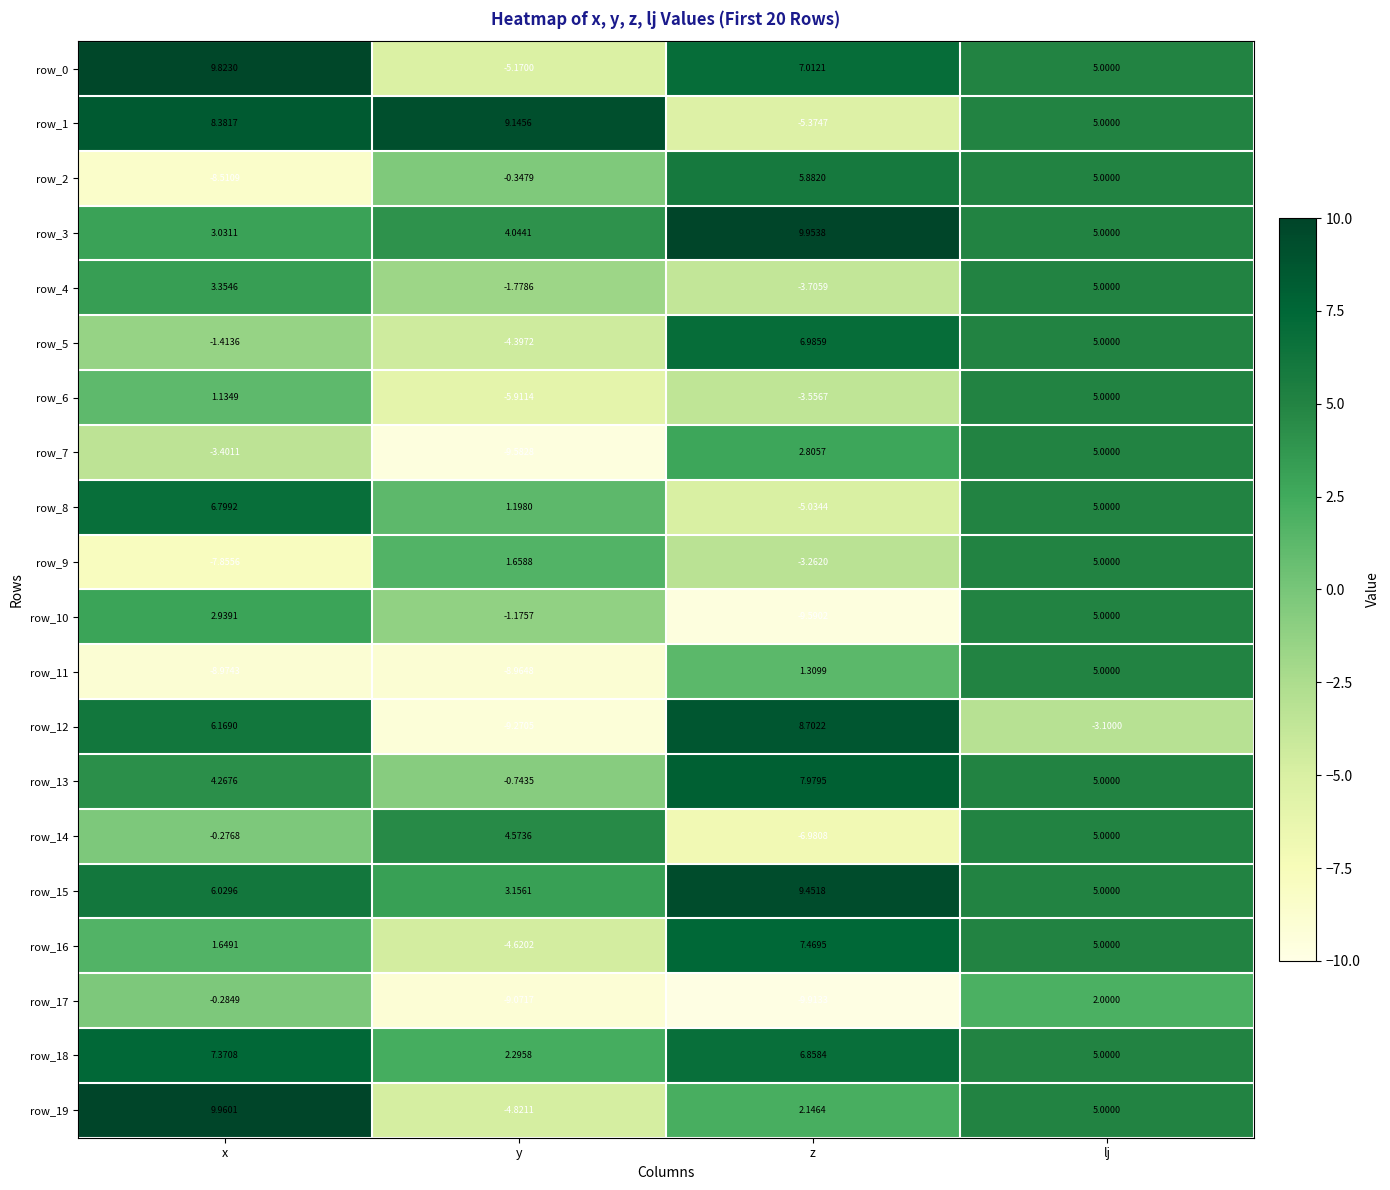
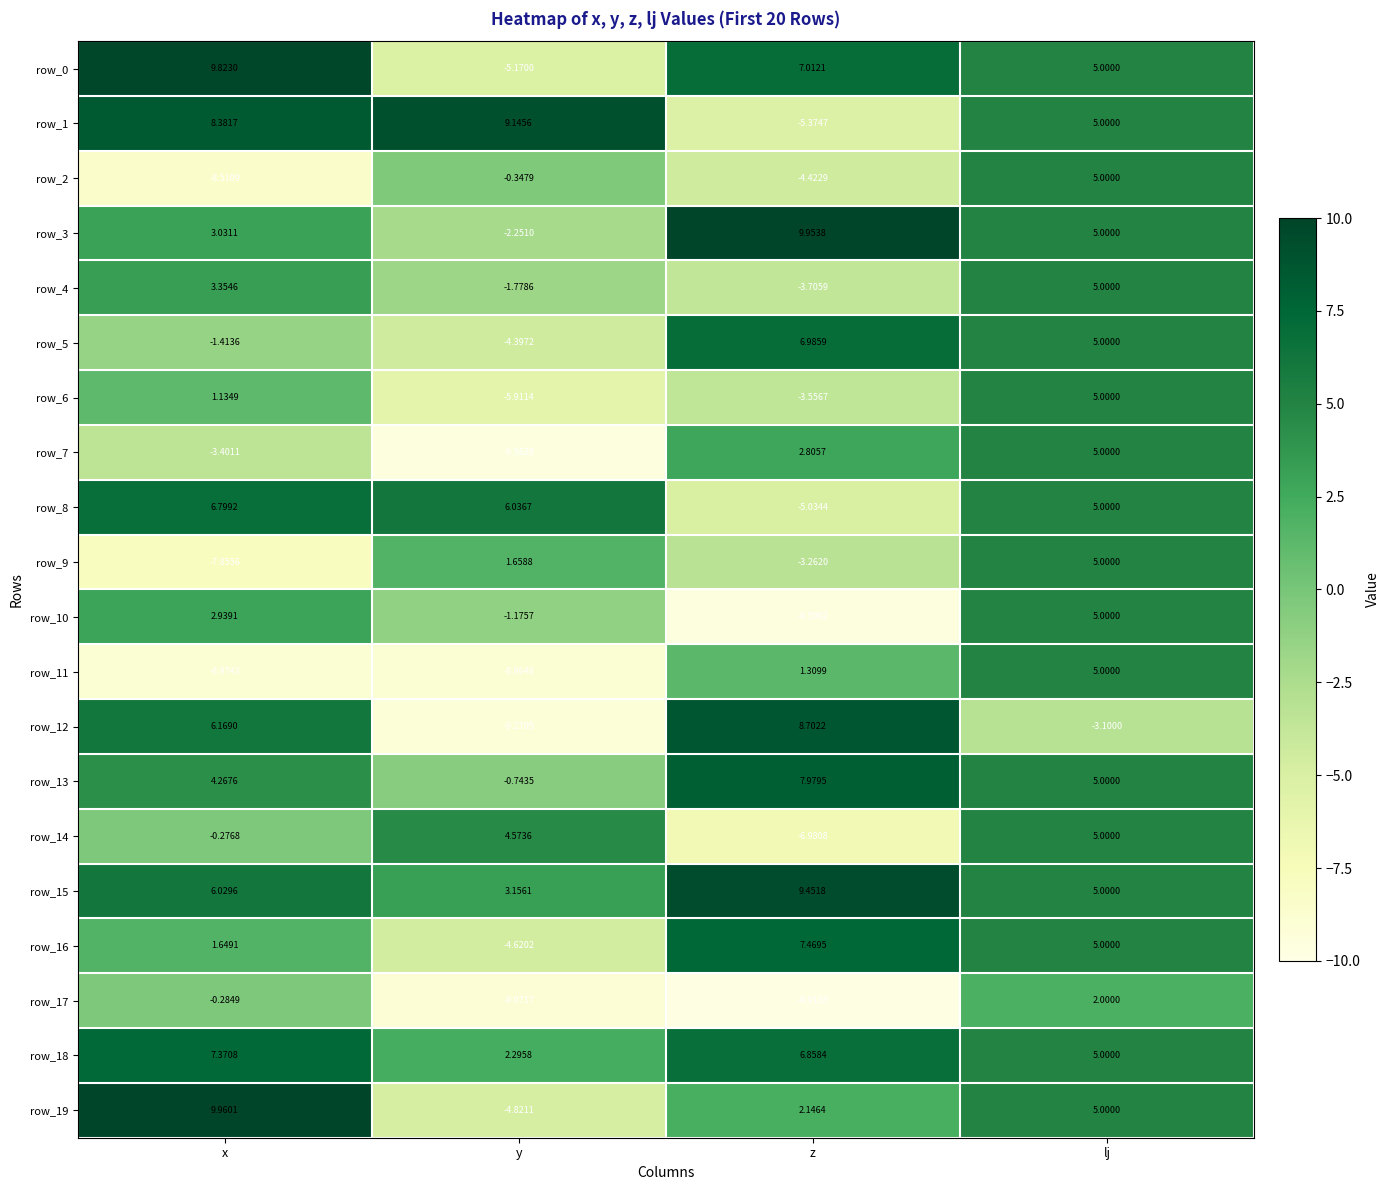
row_2, z: 5.8820 -> -4.4229
row_3, y: 4.0441 -> -2.2510
row_8, y: 1.1980 -> 6.0367
